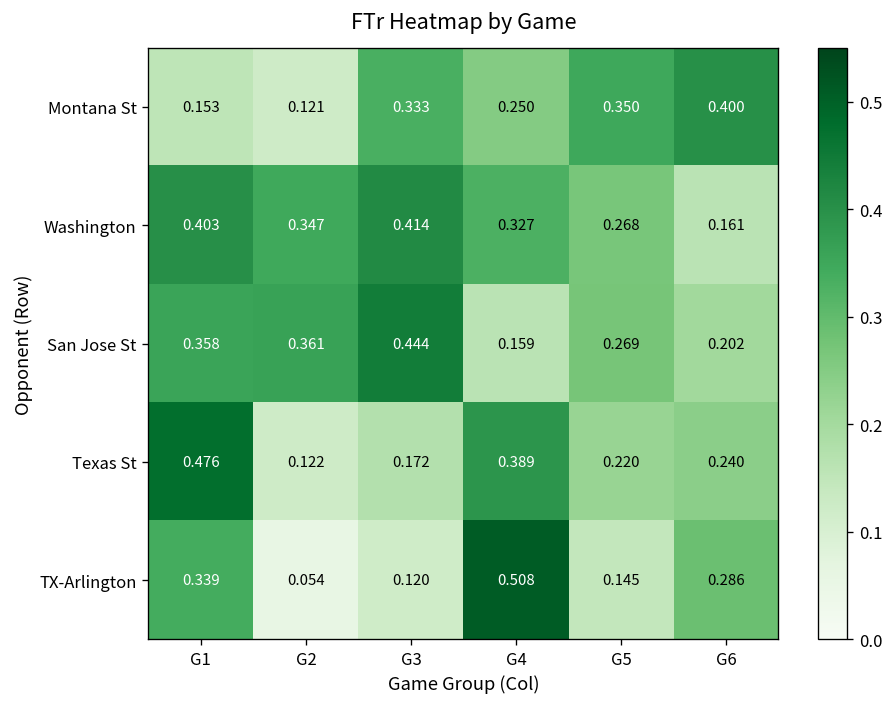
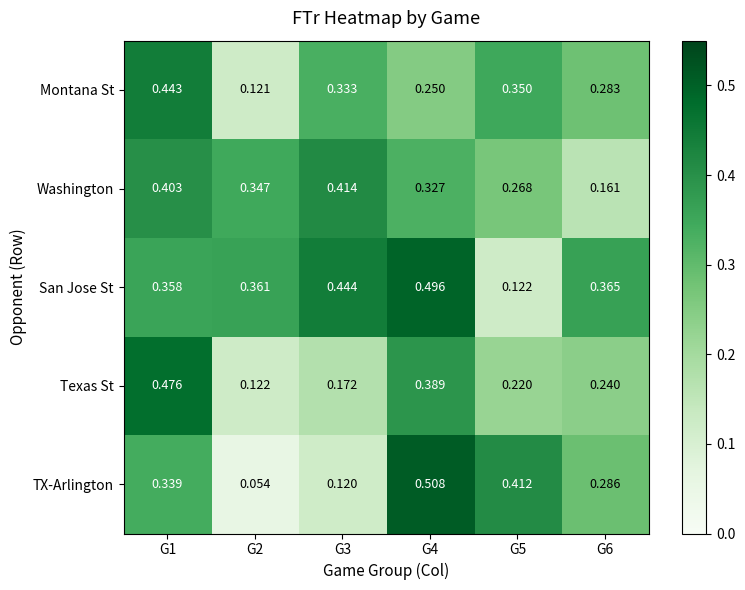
Montana St, G1: 0.153 -> 0.443
Montana St, G6: 0.400 -> 0.283
San Jose St, G4: 0.159 -> 0.496
San Jose St, G5: 0.269 -> 0.122
San Jose St, G6: 0.202 -> 0.365
TX-Arlington, G5: 0.145 -> 0.412
